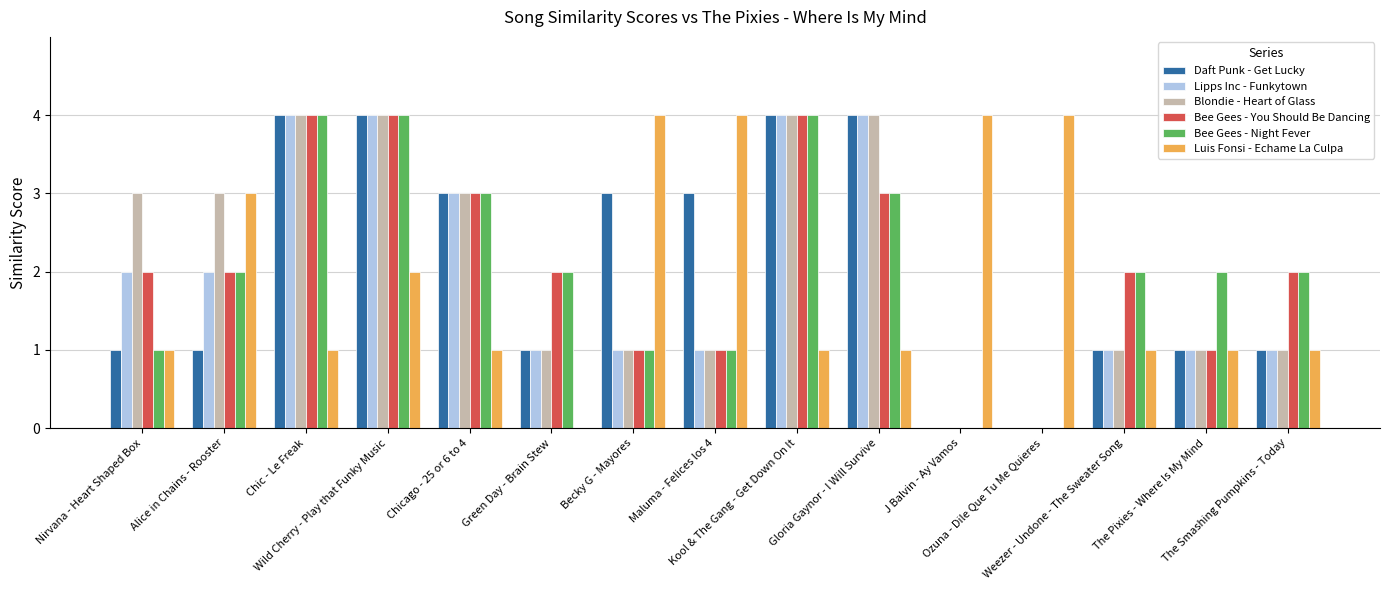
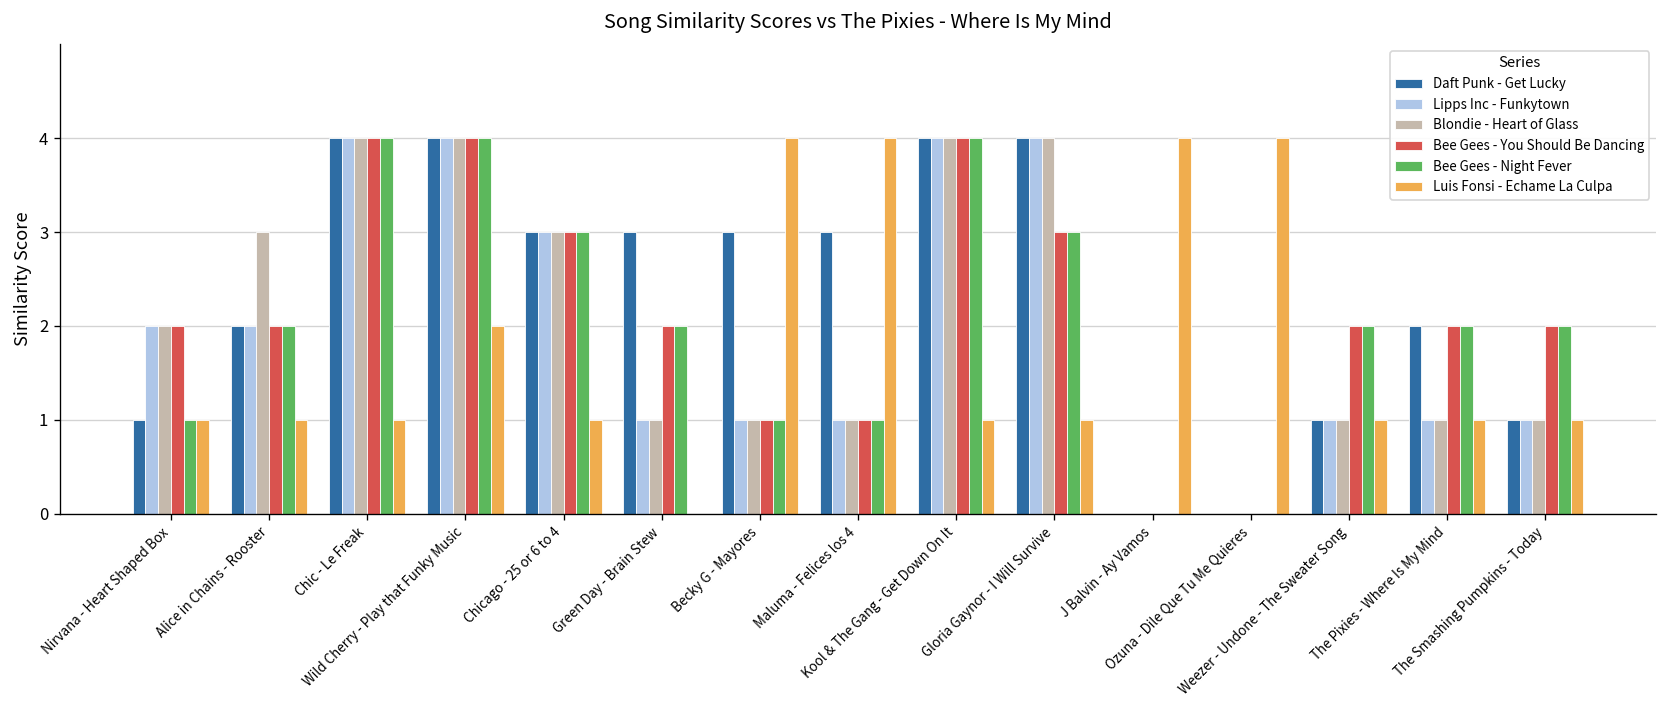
Blondie - Heart of Glass, Nirvana - Heart Shaped Box: 3 -> 2
Daft Punk - Get Lucky, Alice in Chains - Rooster: 1 -> 2
Luis Fonsi - Echame La Culpa, Alice in Chains - Rooster: 3 -> 1
Daft Punk - Get Lucky, Green Day - Brain Stew: 1 -> 3
Daft Punk - Get Lucky, The Pixies - Where Is My Mind: 1 -> 2
Bee Gees - You Should Be Dancing, The Pixies - Where Is My Mind: 1 -> 2
